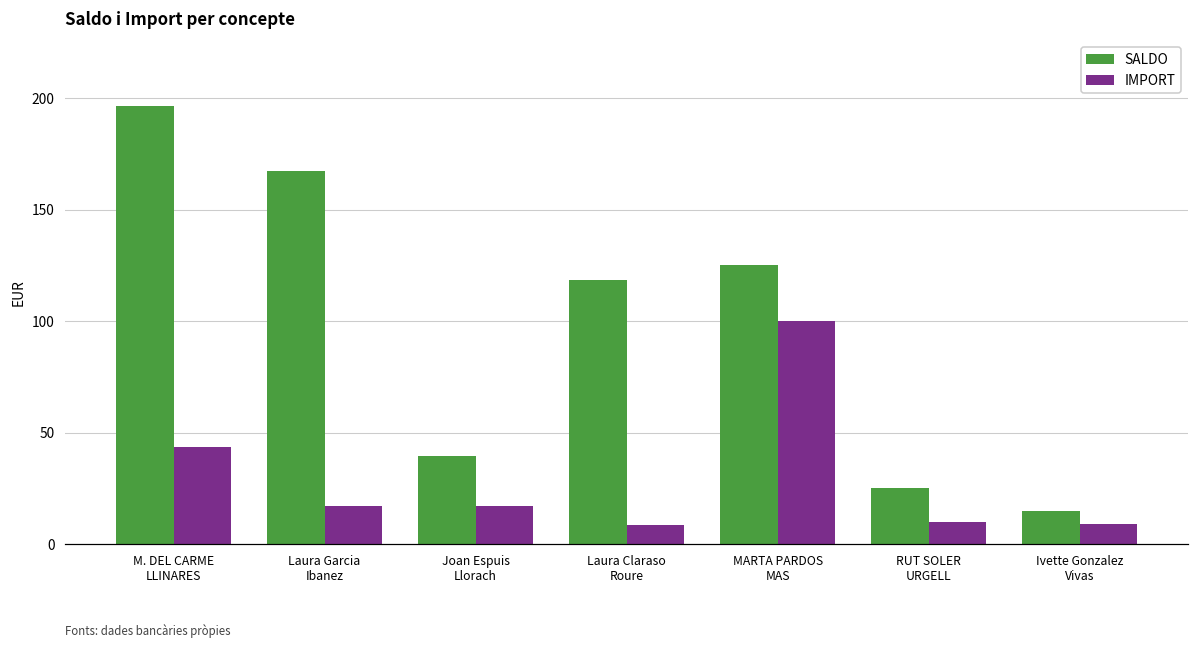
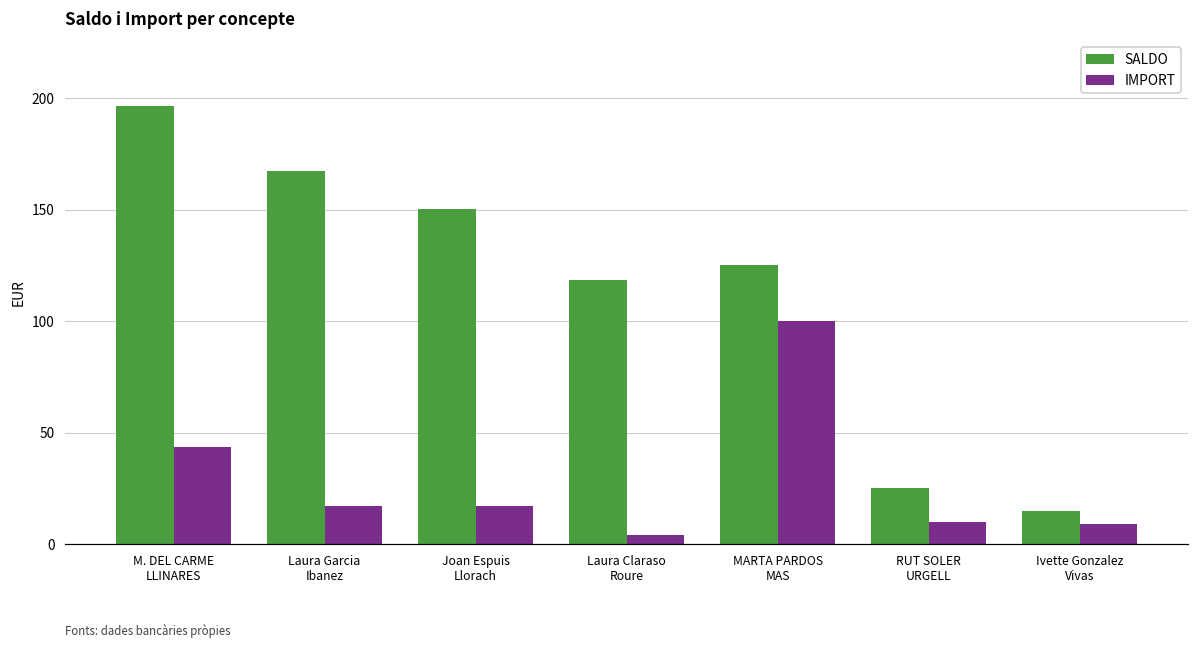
SALDO, Joan Espuis Llorach: 40 -> 151
IMPORT, Laura Claraso Roure: 9 -> 4
